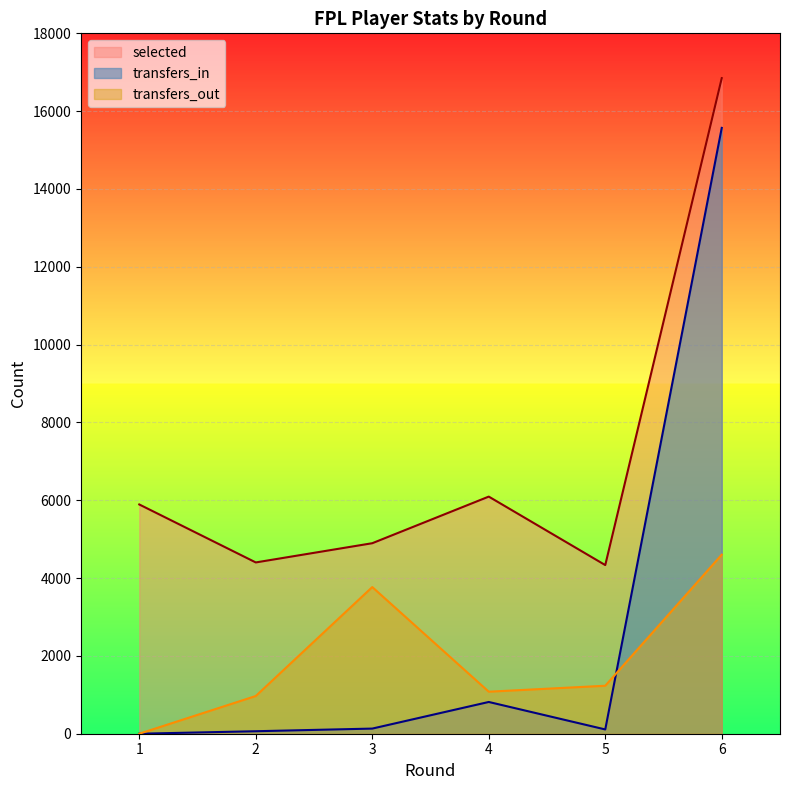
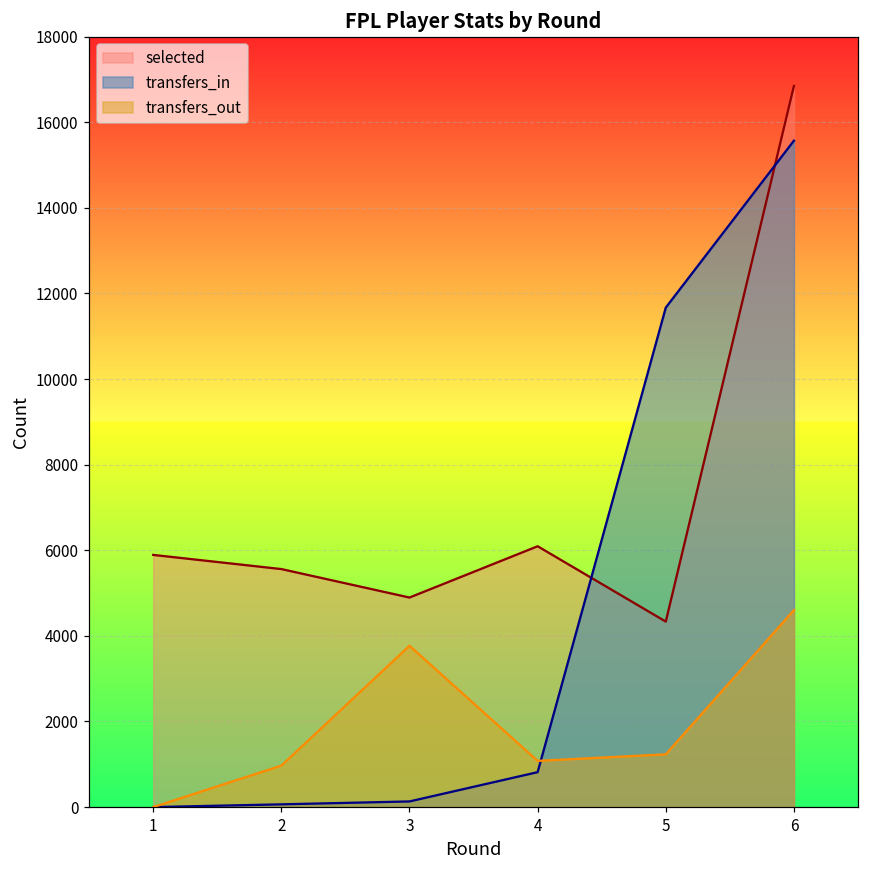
selected, 2: 4400 -> 5600
transfers_in, 5: 100 -> 11700
